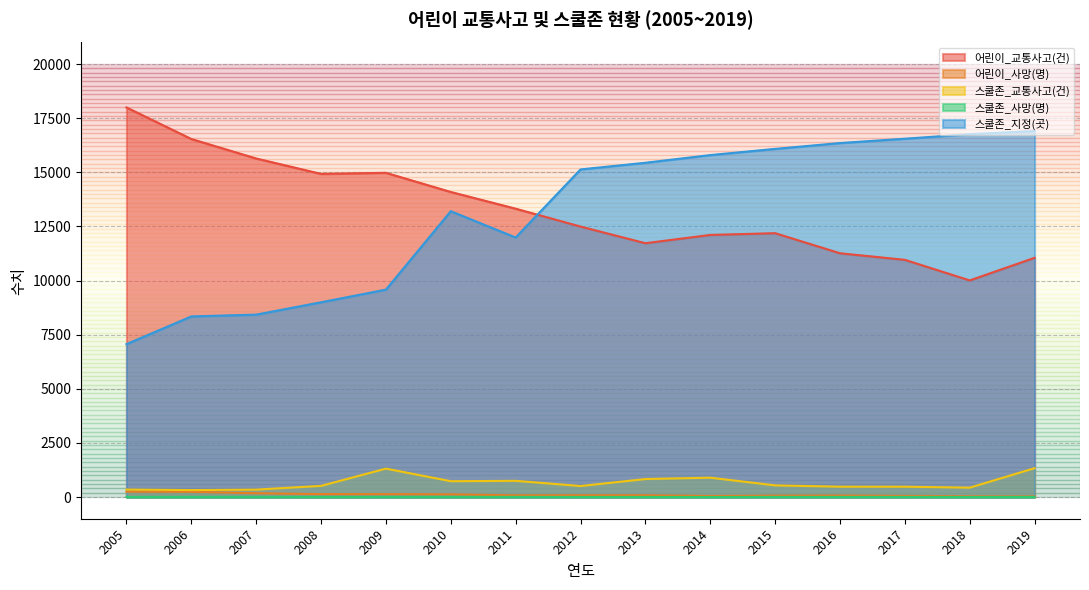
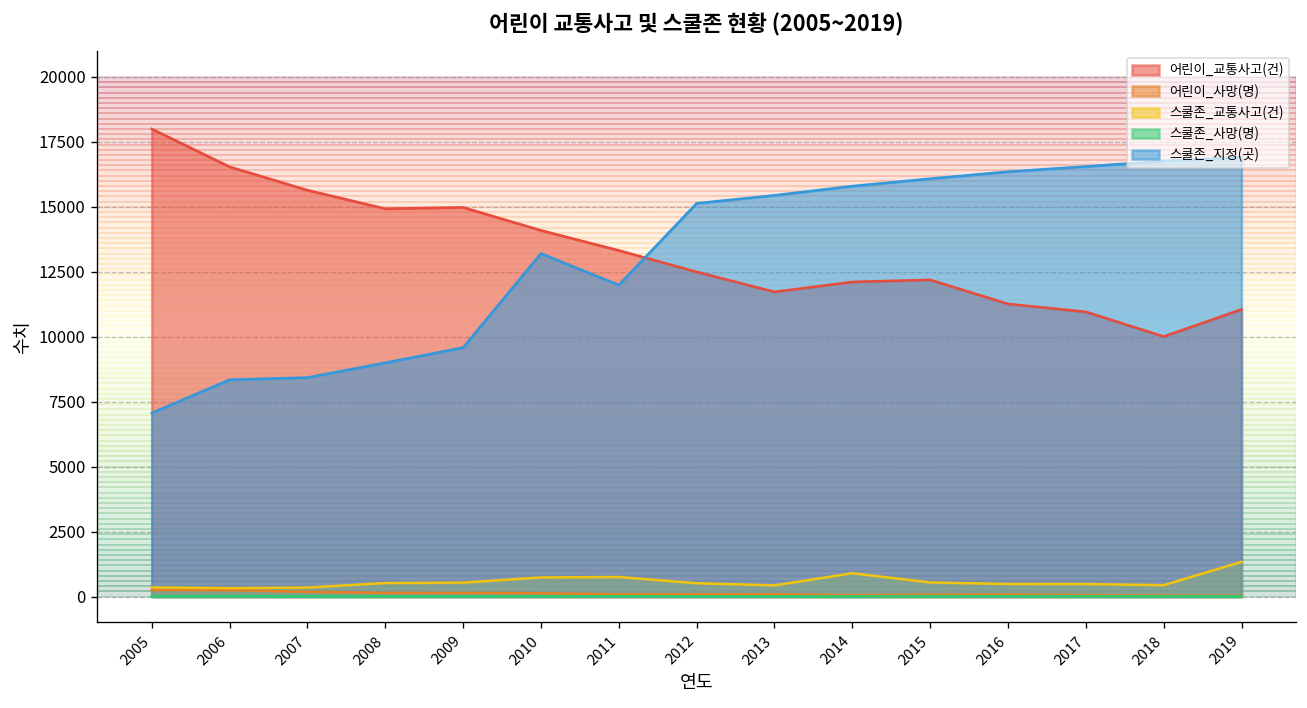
스쿨존_교통사고(건), 2009: 1300 -> 500
스쿨존_교통사고(건), 2013: 800 -> 400
